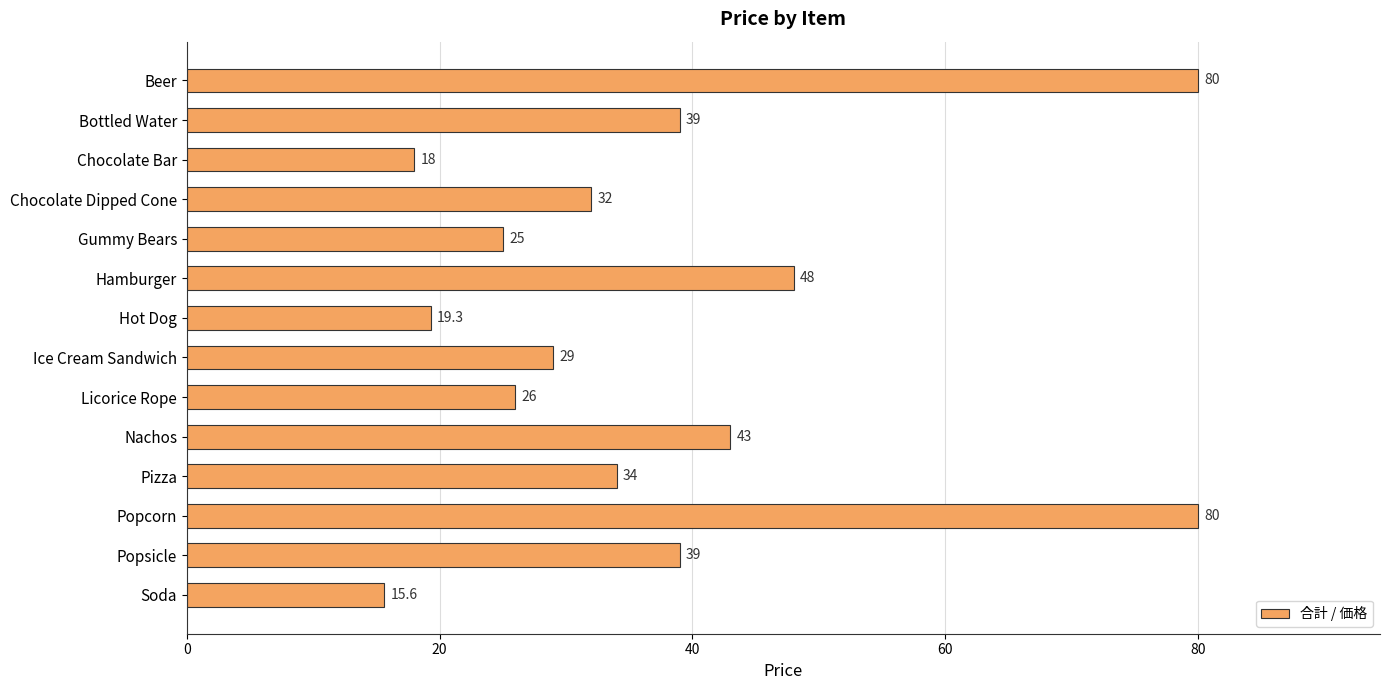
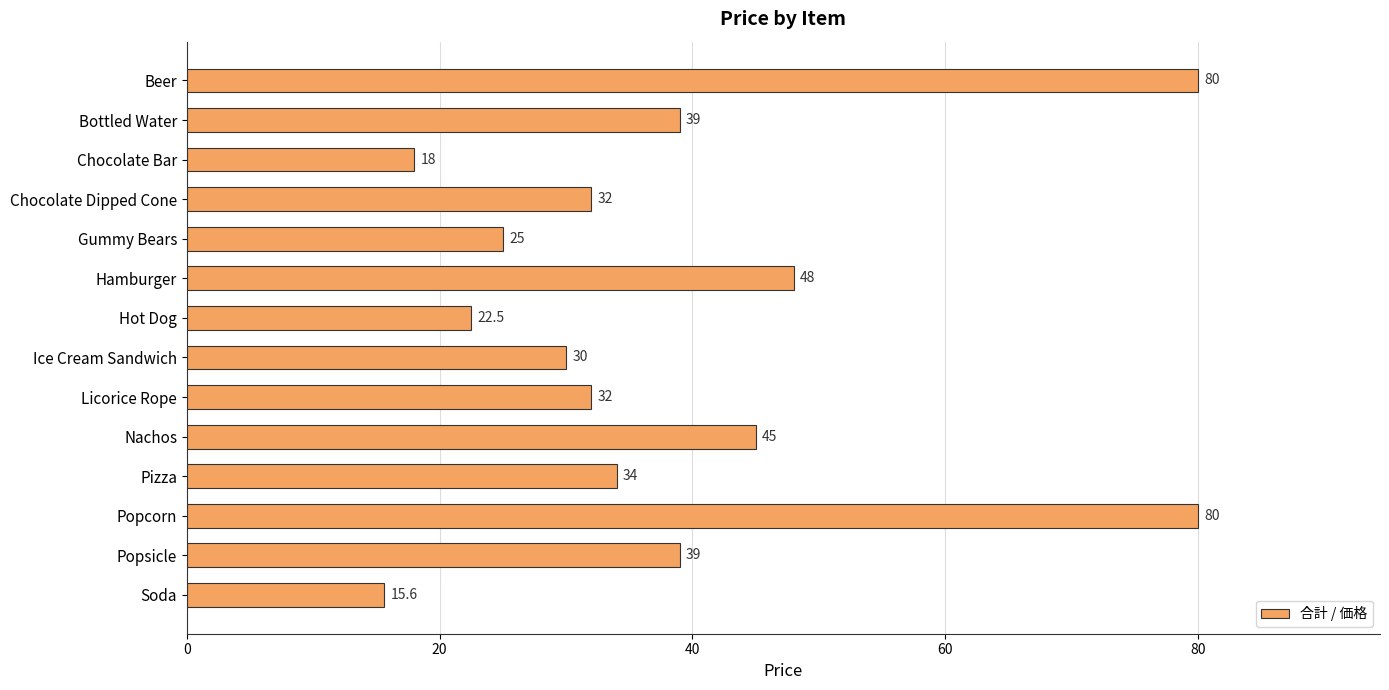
Hot Dog: 19.3 -> 22.5
Ice Cream Sandwich: 29 -> 30
Licorice Rope: 26 -> 32
Nachos: 43 -> 45
